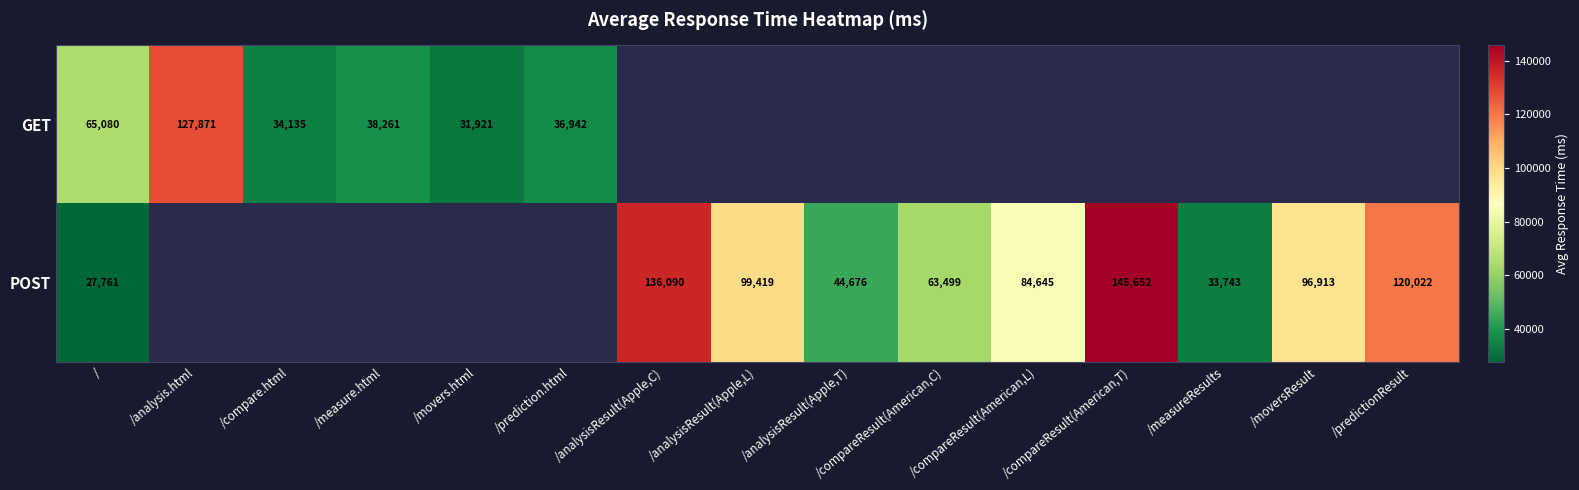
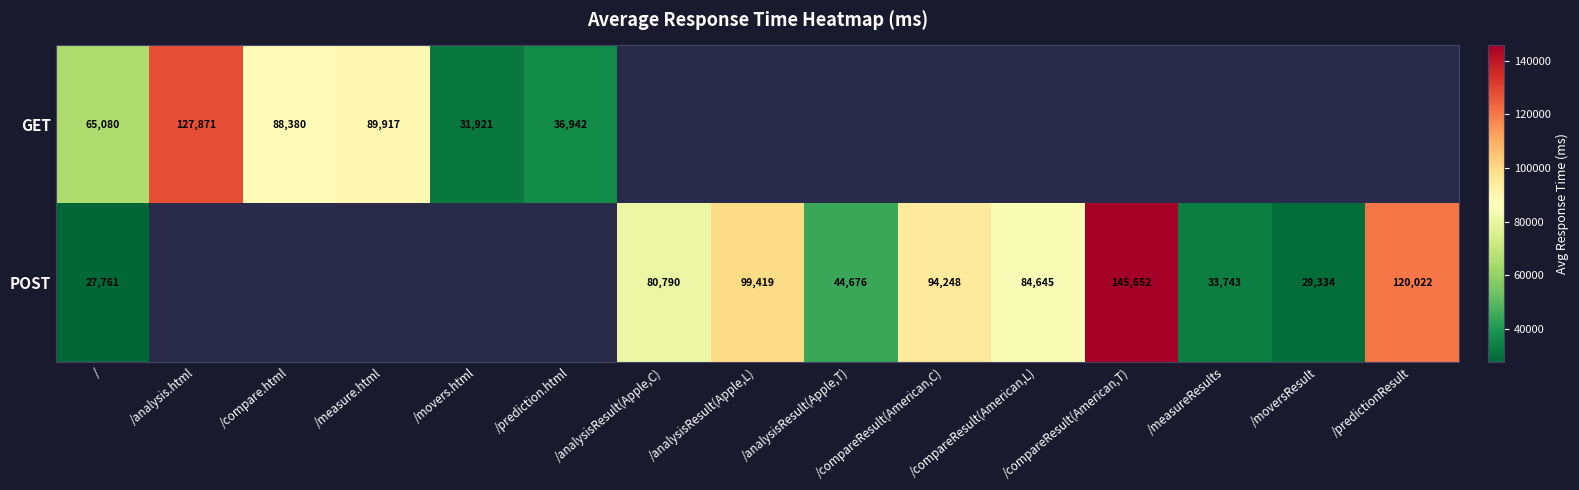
GET, /compare.html: 34,135 -> 88,380
GET, /measure.html: 38,261 -> 89,917
POST, /analysisResult(Apple,C): 136,090 -> 80,790
POST, /compareResult(American,C): 63,499 -> 94,248
POST, /moversResult: 96,913 -> 29,334
